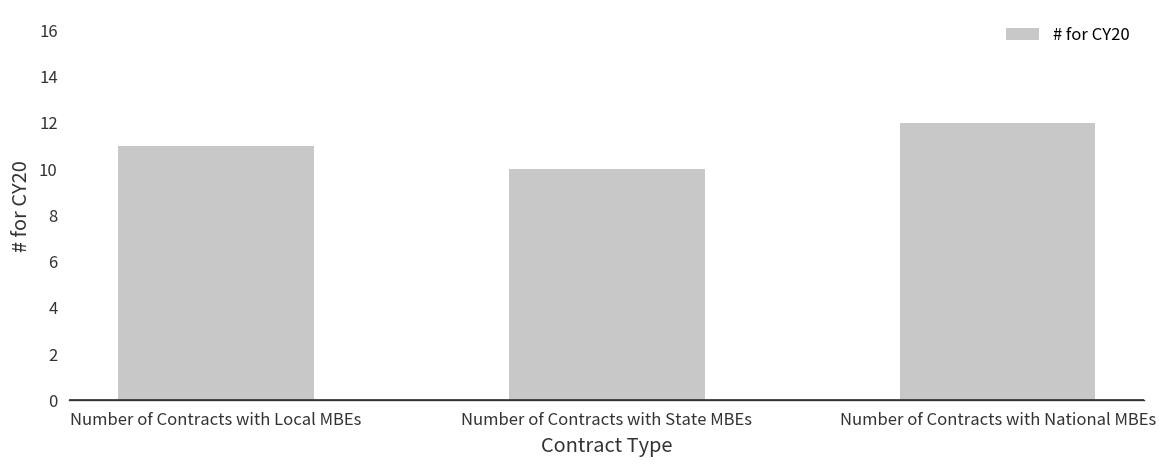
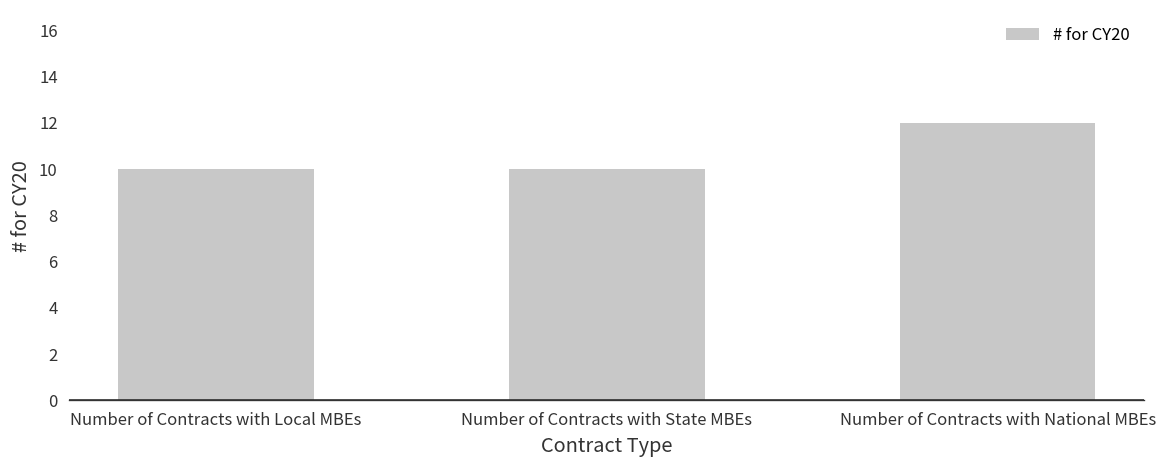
Number of Contracts with Local MBEs: 11 -> 10
